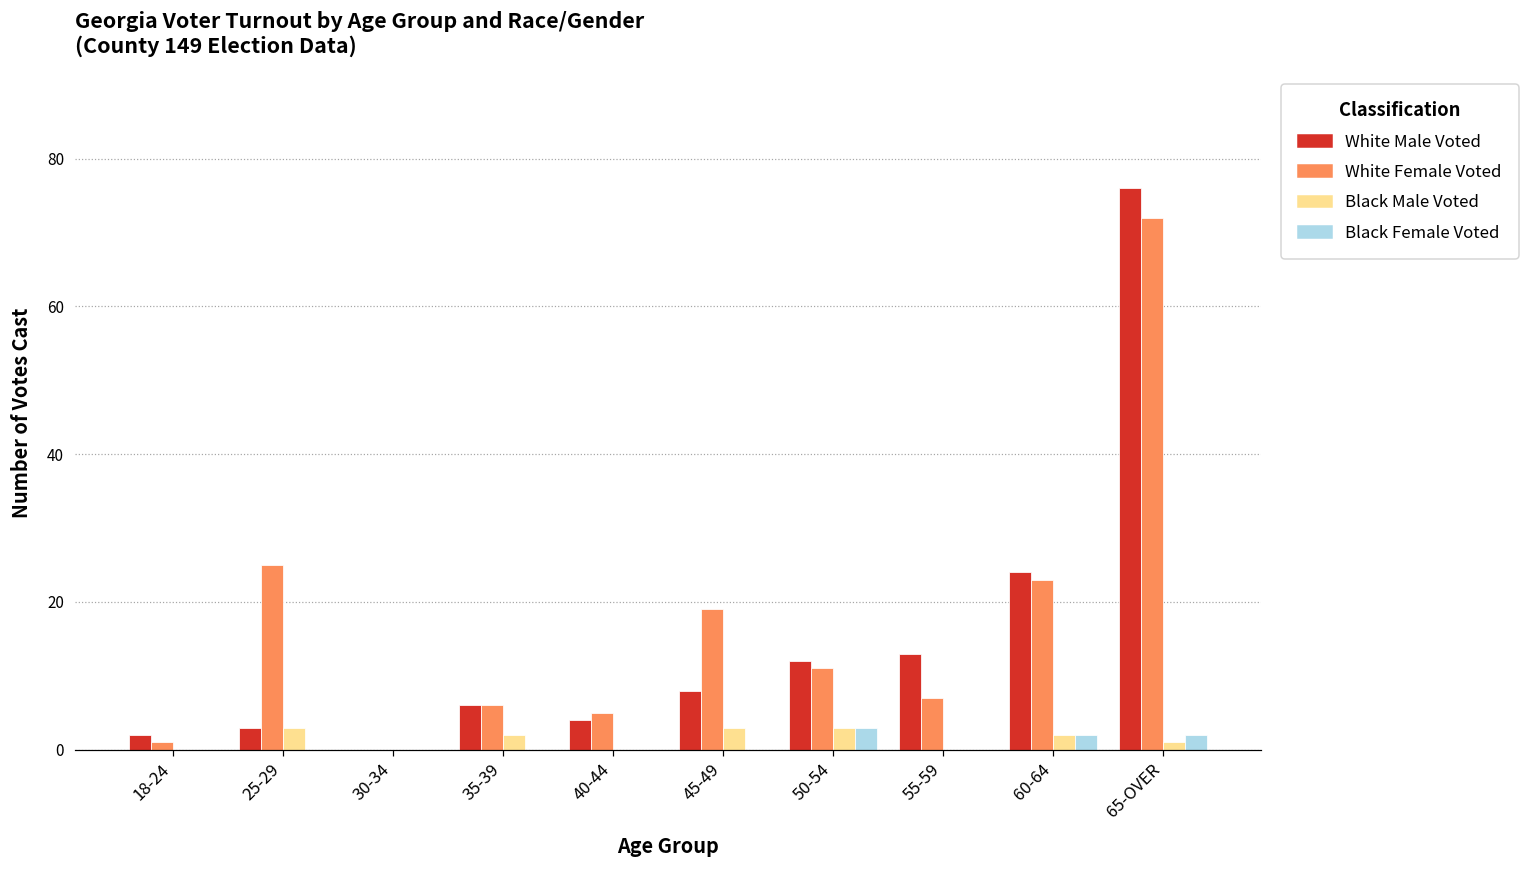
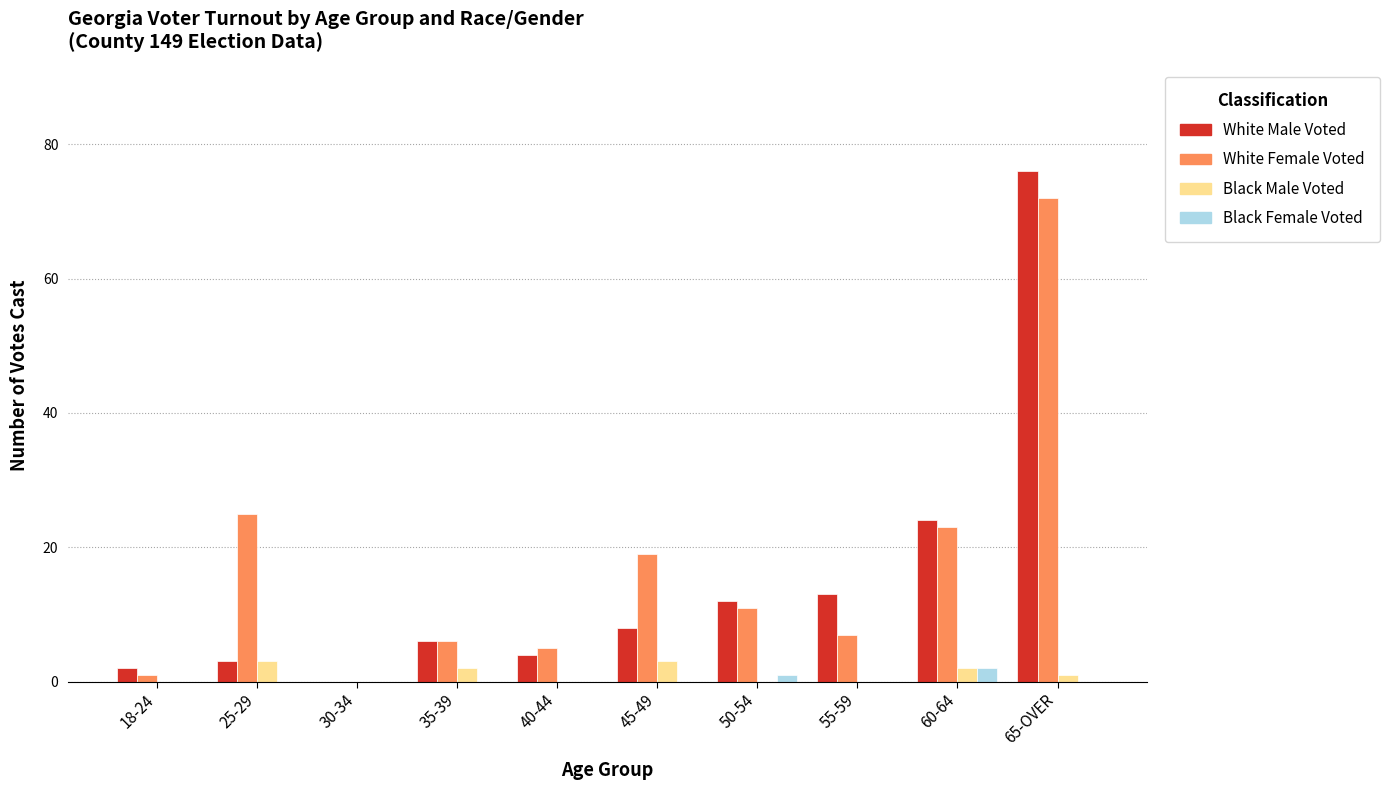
Black Male Voted, 50-54: 3 -> 0
Black Female Voted, 50-54: 3 -> 1
Black Female Voted, 65-OVER: 2 -> 0
